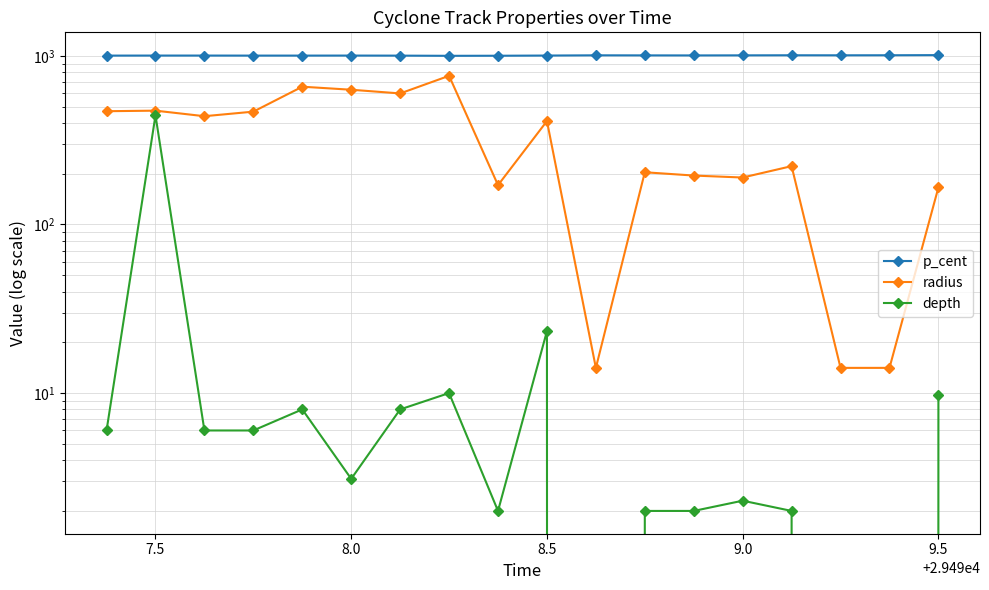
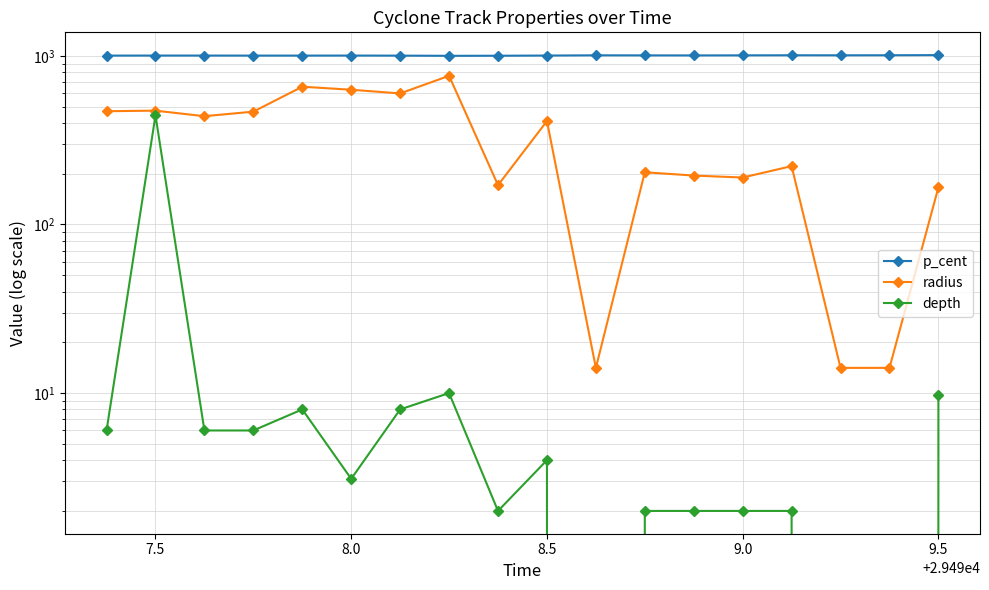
depth, 8.5: 23 -> 4.0
depth, 9.0: 2.3 -> 2.0
